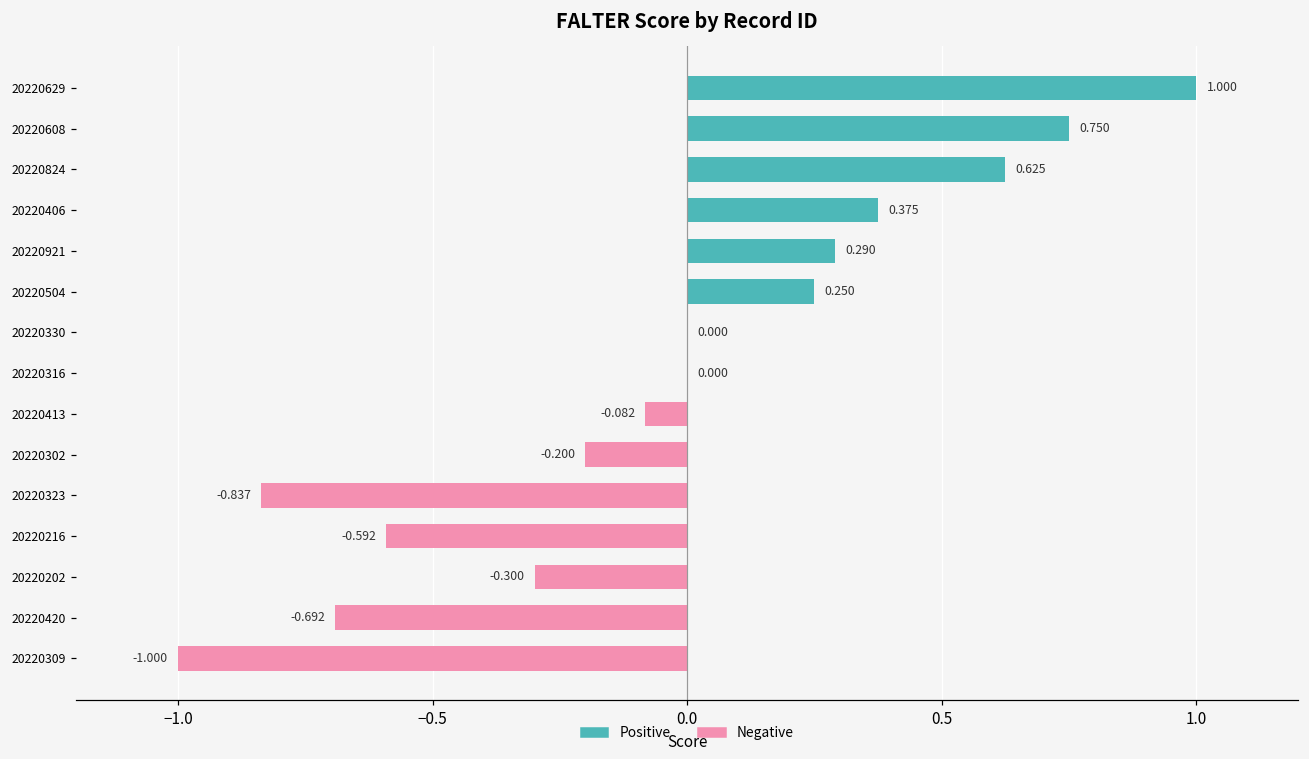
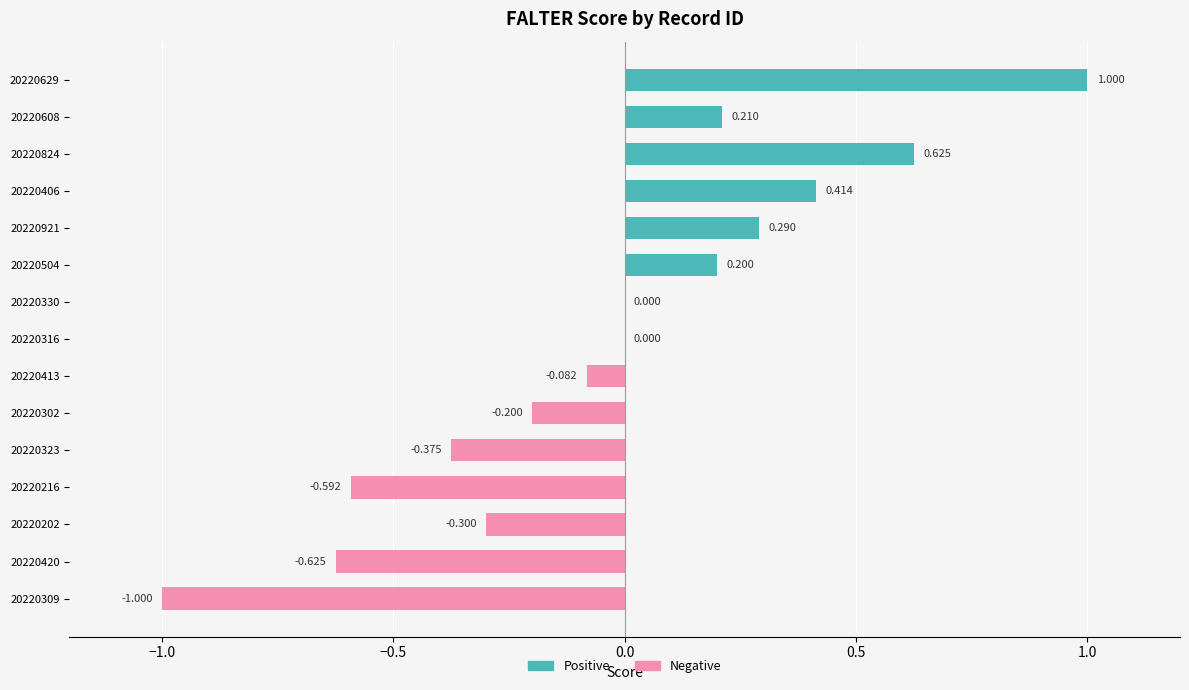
20220608: 0.750 -> 0.210
20220406: 0.375 -> 0.414
20220504: 0.250 -> 0.200
20220323: -0.837 -> -0.375
20220420: -0.692 -> -0.625
